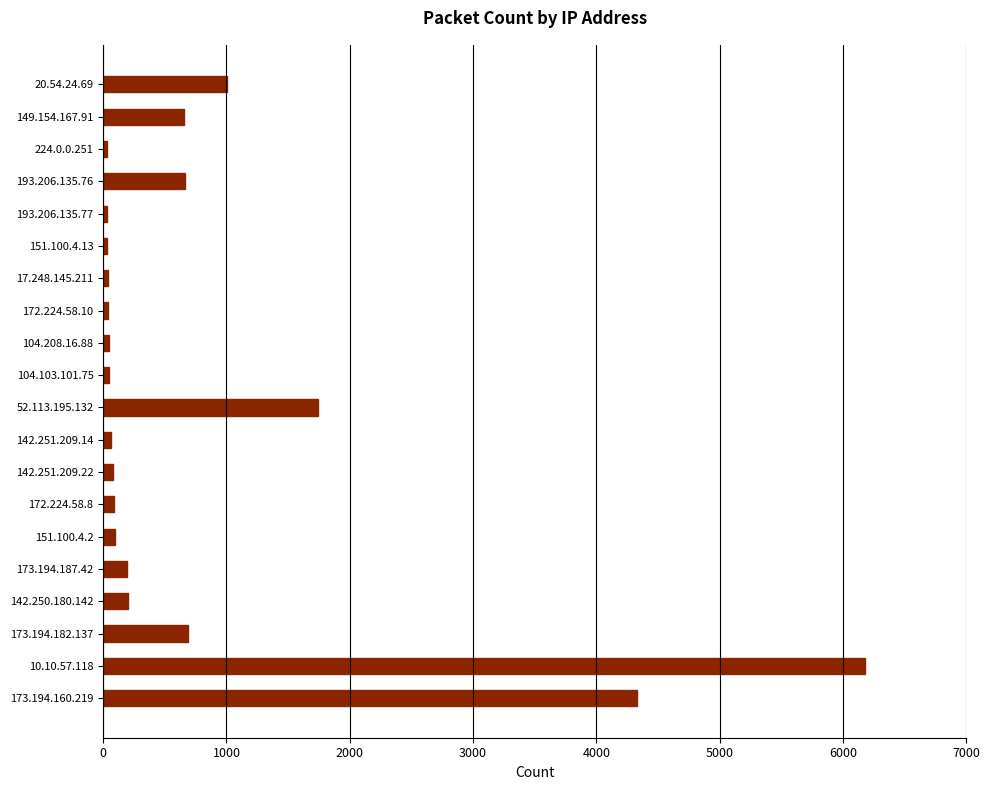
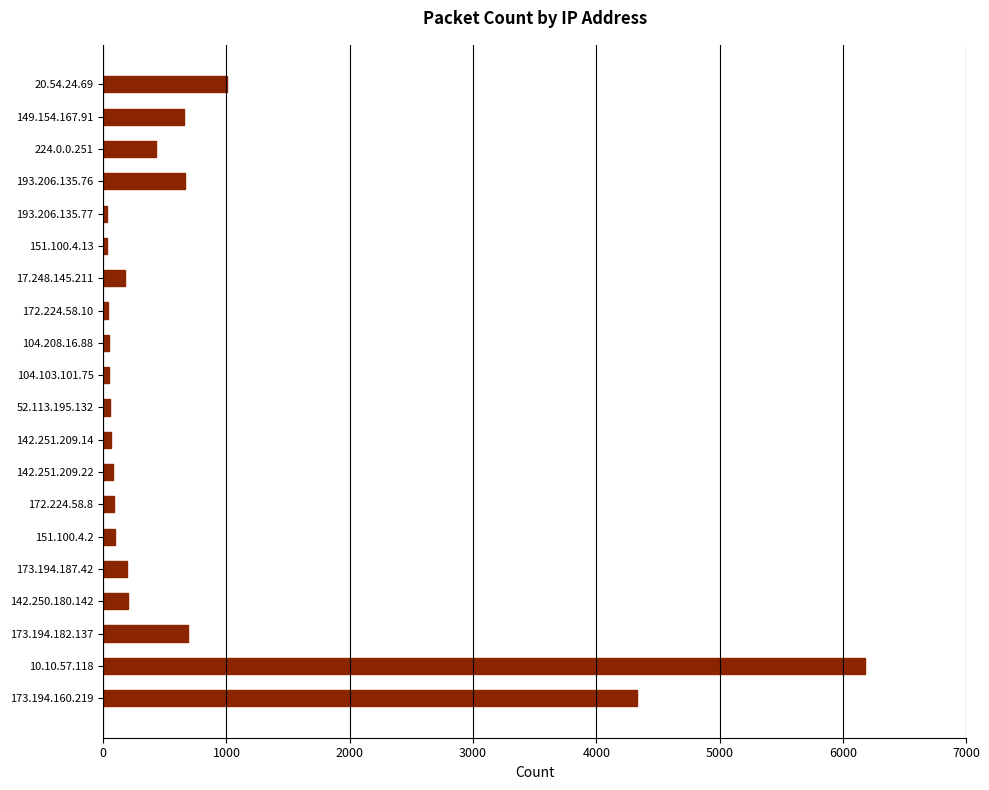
224.0.0.251: 30 -> 430
17.248.145.211: 40 -> 180
52.113.195.132: 1740 -> 60
